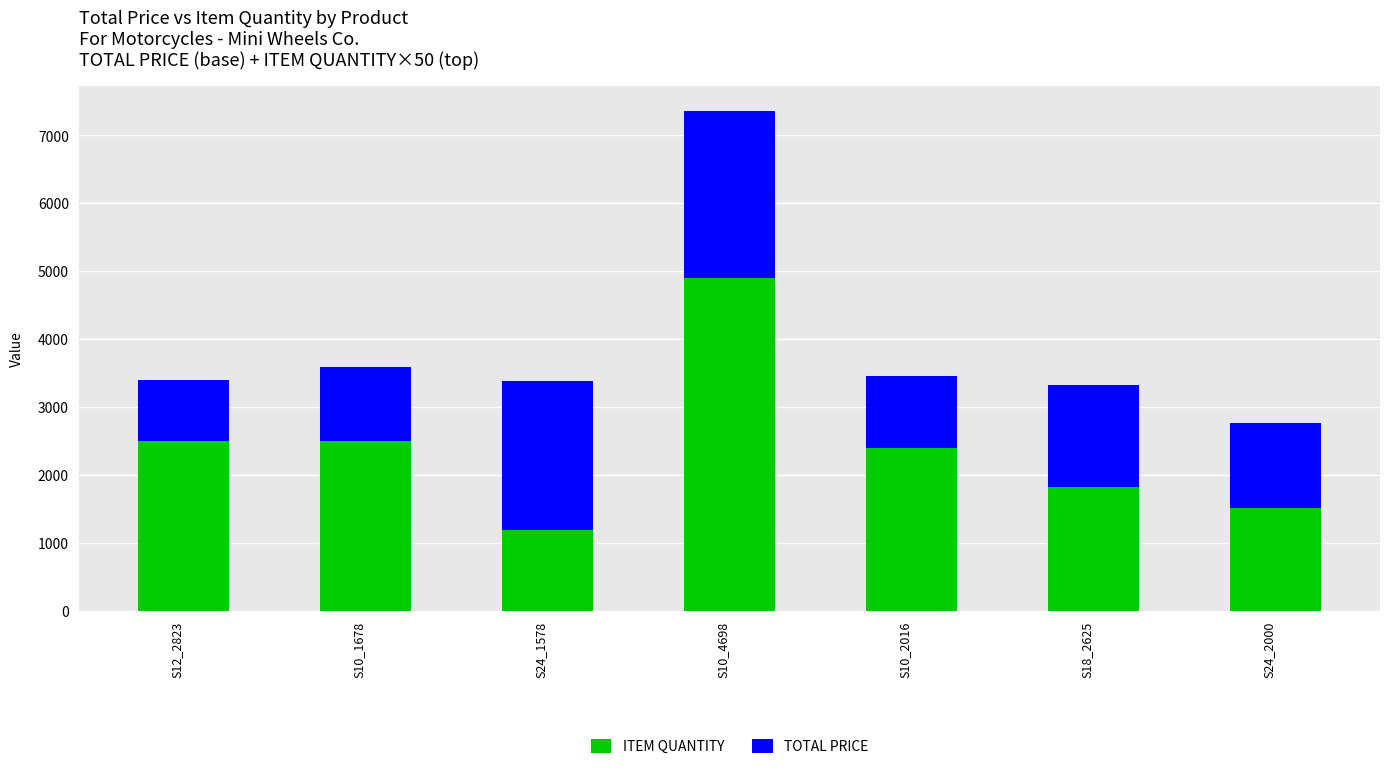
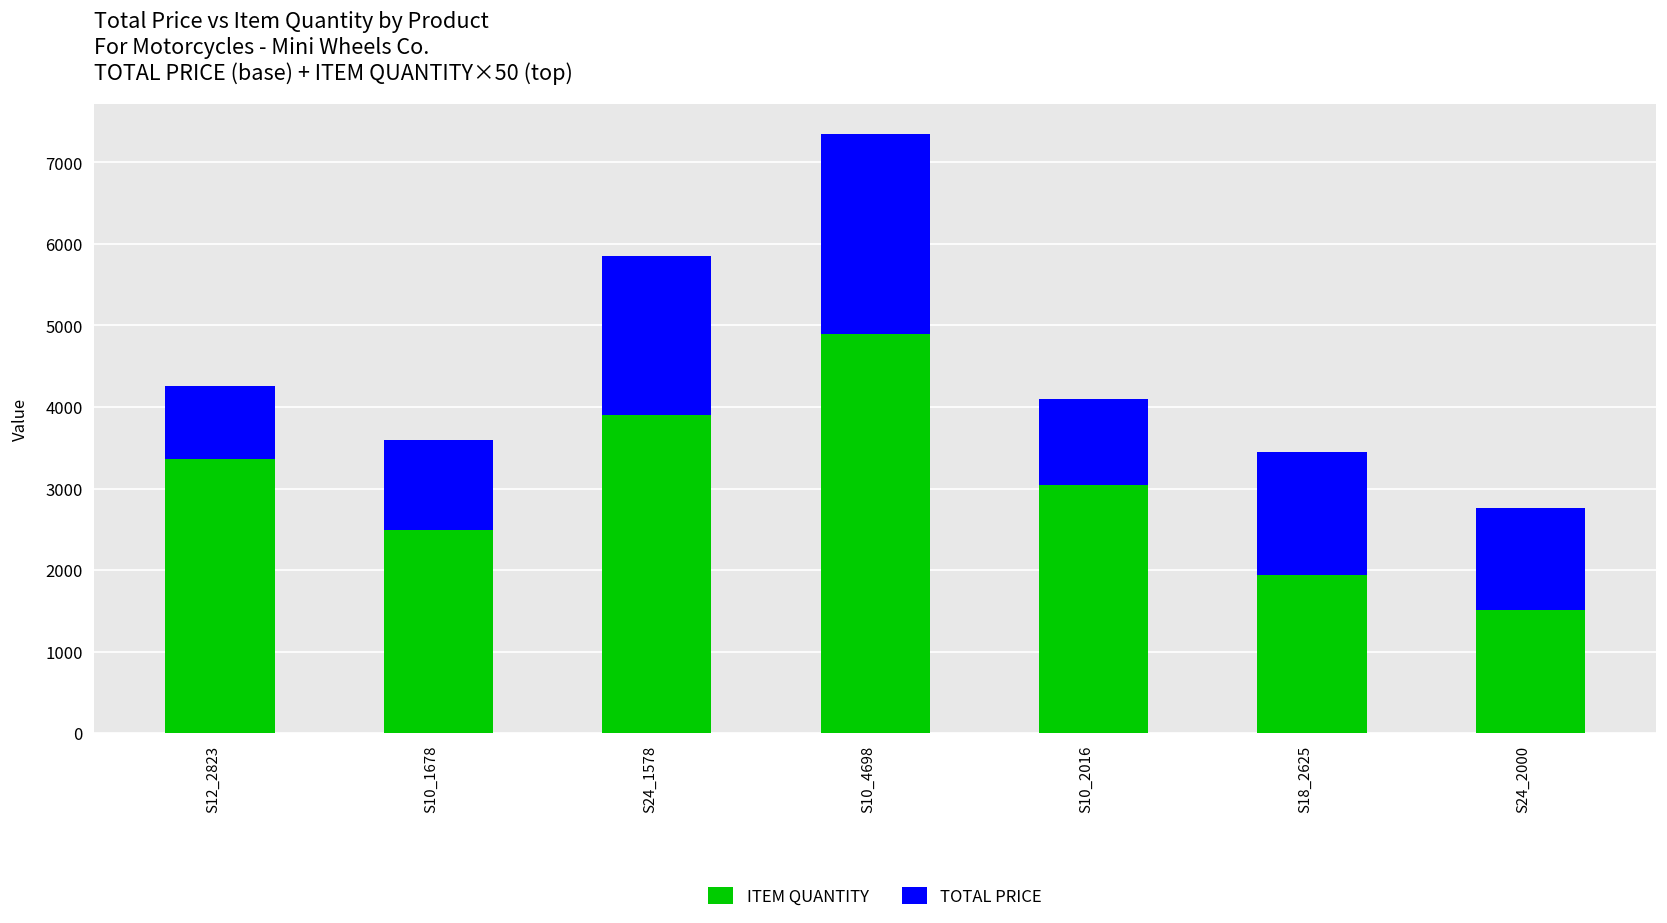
ITEM QUANTITY, S12_2823: 2500 -> 3400
ITEM QUANTITY, S24_1578: 1200 -> 3900
TOTAL PRICE, S24_1578: 2200 -> 2000
ITEM QUANTITY, S10_2016: 2400 -> 3000
ITEM QUANTITY, S18_2625: 1800 -> 1900
